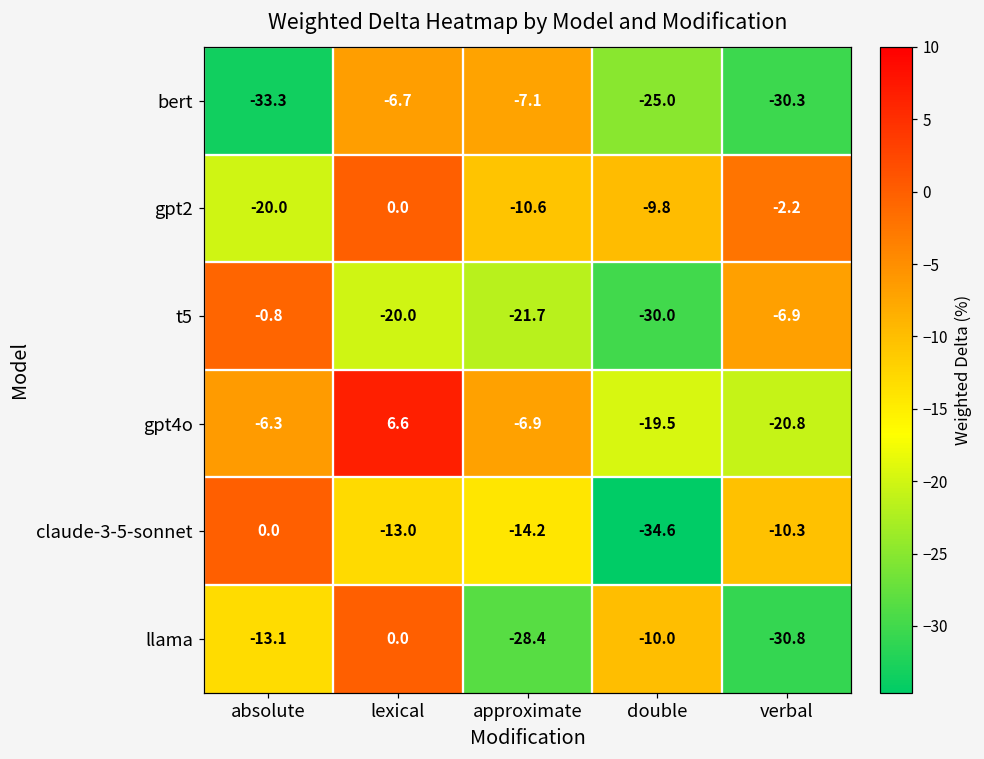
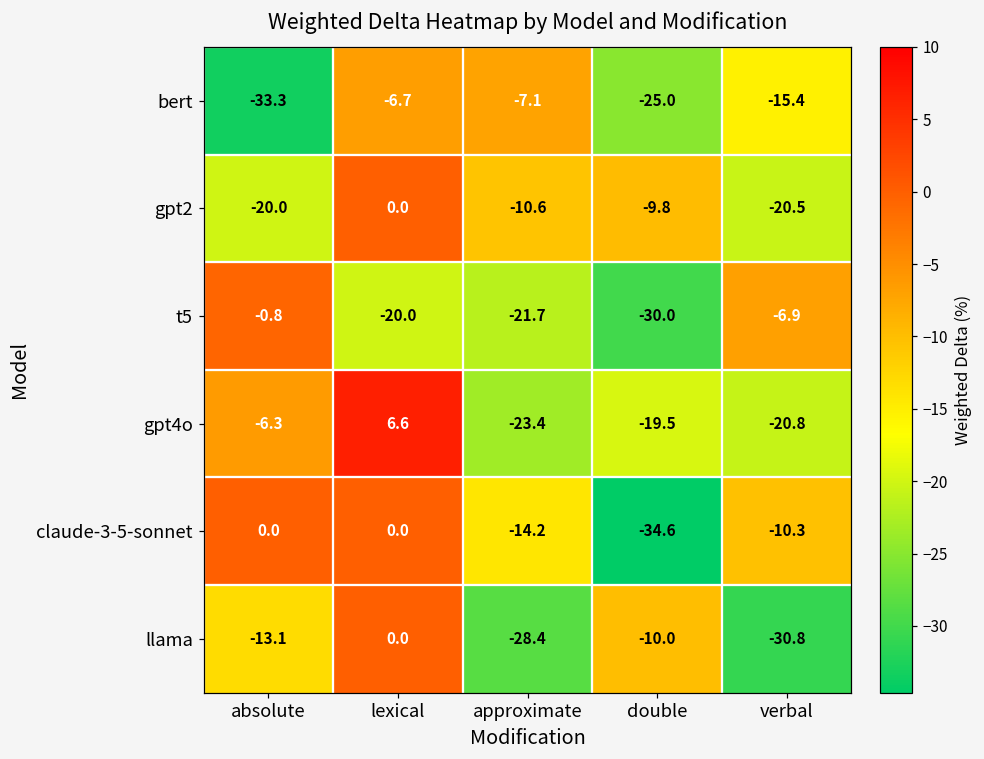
bert, verbal: -30.3 -> -15.4
gpt2, verbal: -2.2 -> -20.5
gpt4o, approximate: -6.9 -> -23.4
claude-3-5-sonnet, lexical: -13.0 -> 0.0
